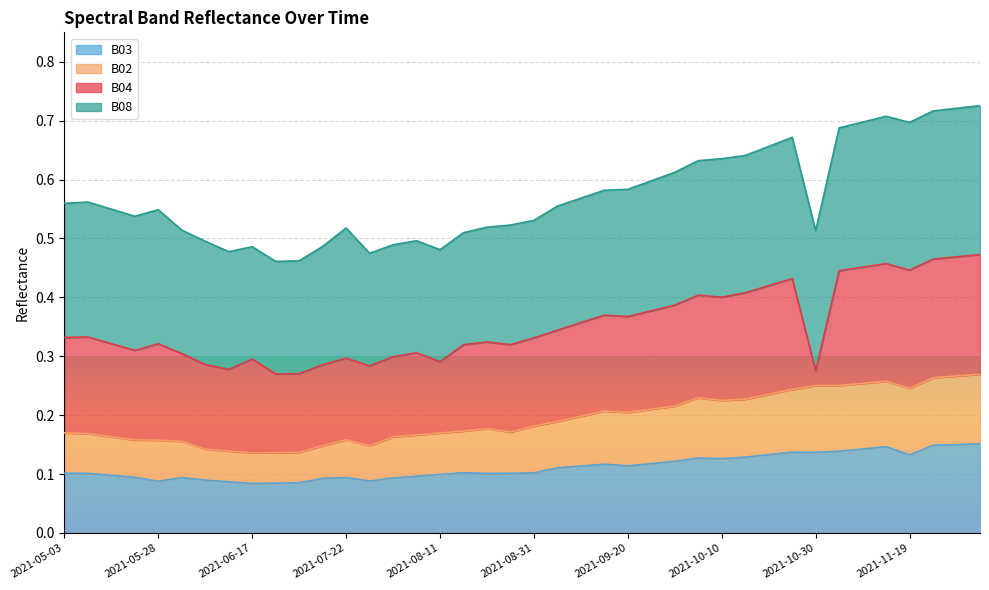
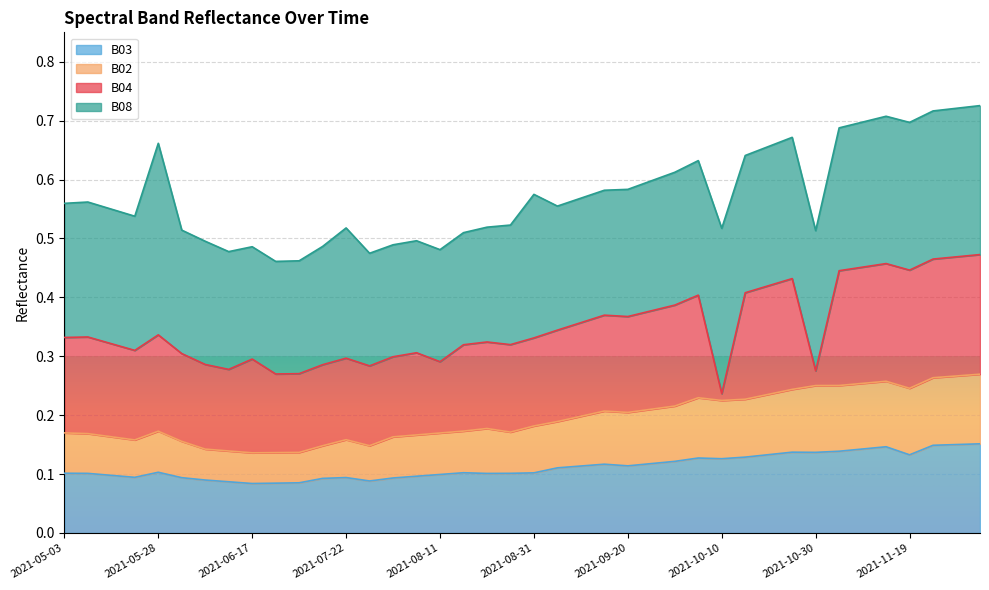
B03, 2021-05-28: 0.09 -> 0.10
B08, 2021-05-28: 0.23 -> 0.33
B08, 2021-08-31: 0.20 -> 0.24
B04, 2021-10-10: 0.18 -> 0.01
B08, 2021-10-10: 0.24 -> 0.28
